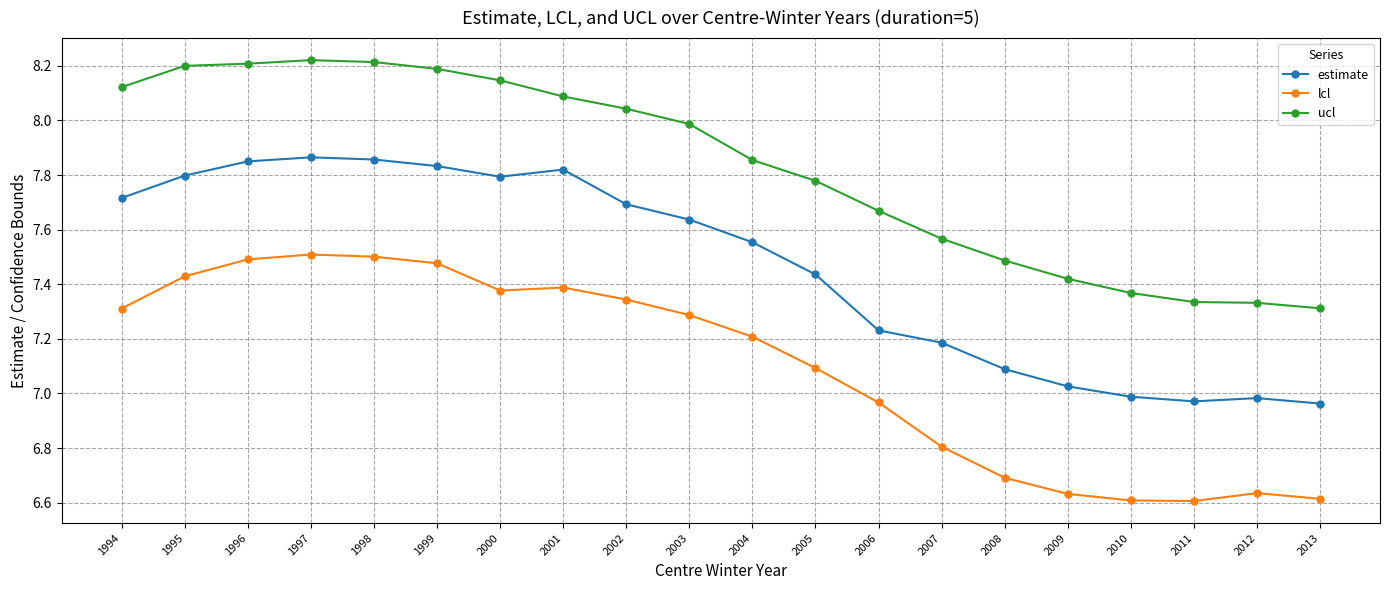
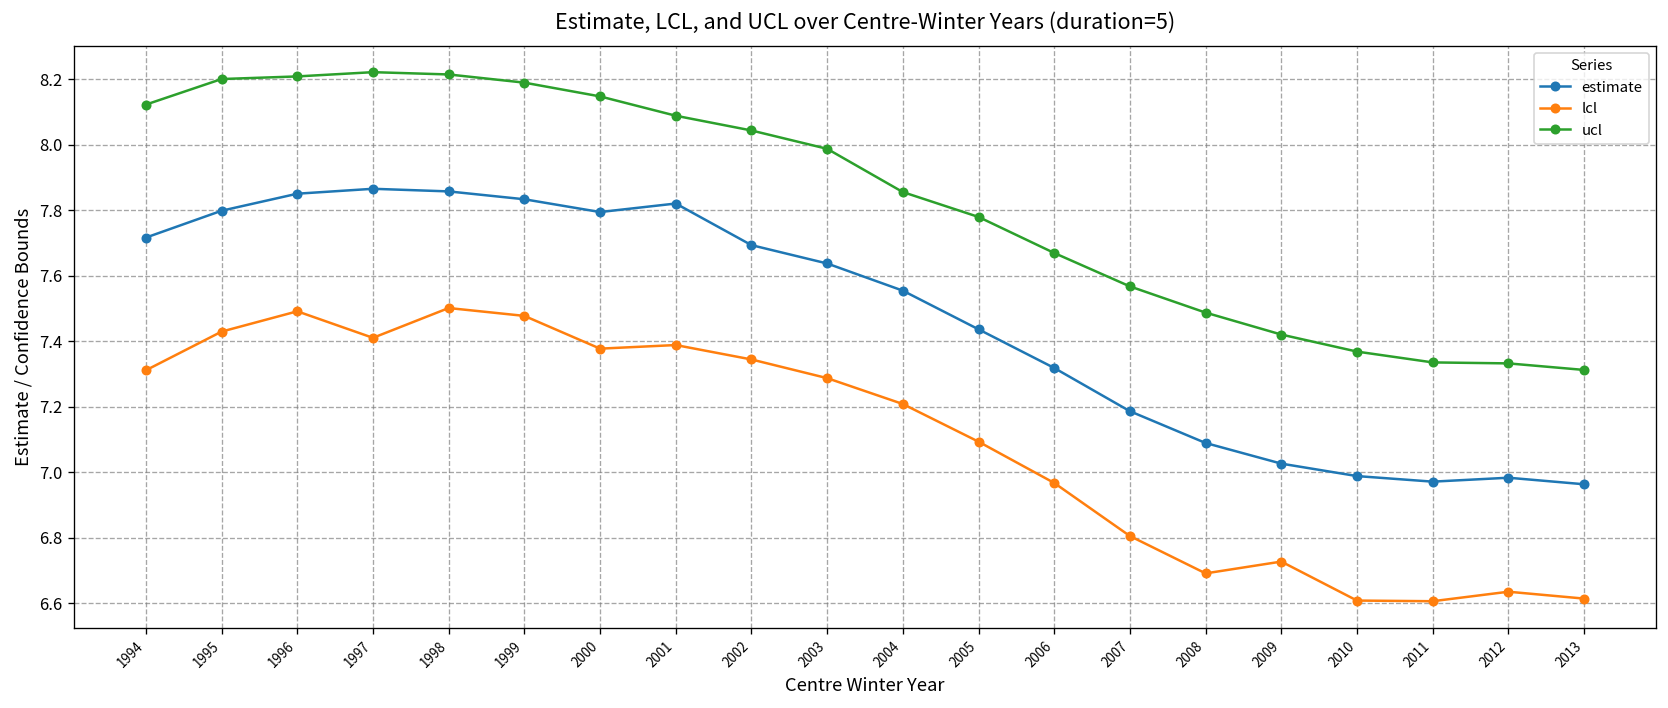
lcl, 1997: 7.51 -> 7.41
estimate, 2006: 7.23 -> 7.32
lcl, 2009: 6.63 -> 6.73
